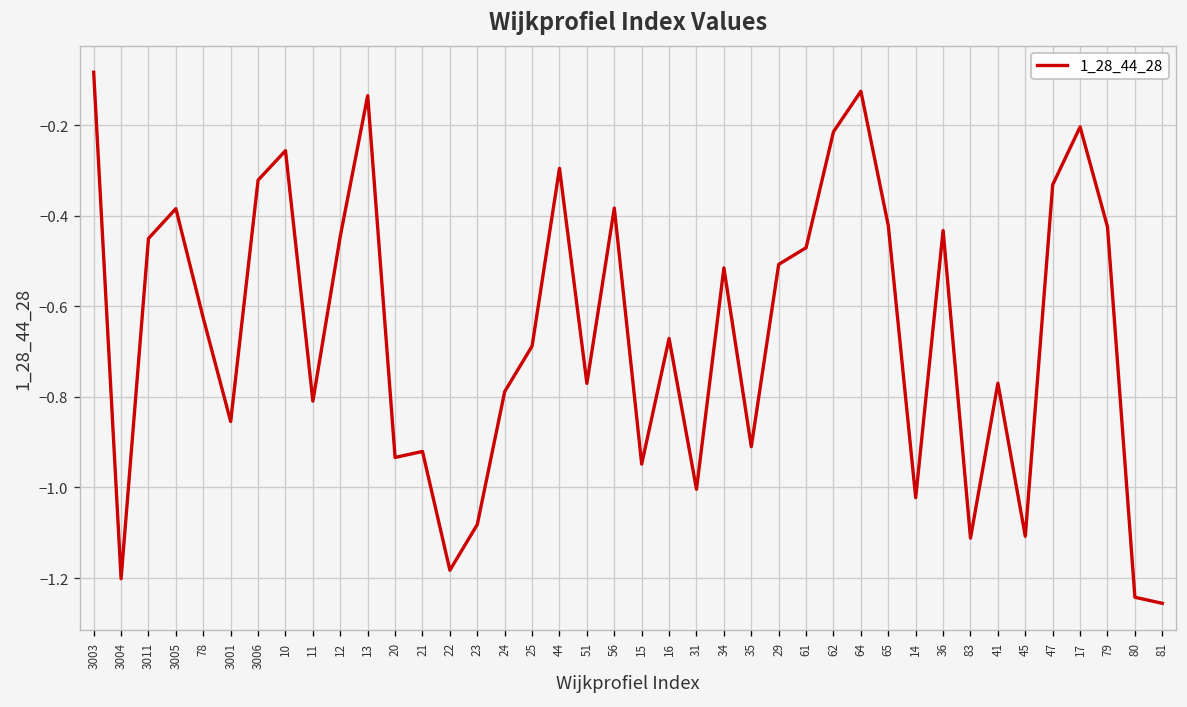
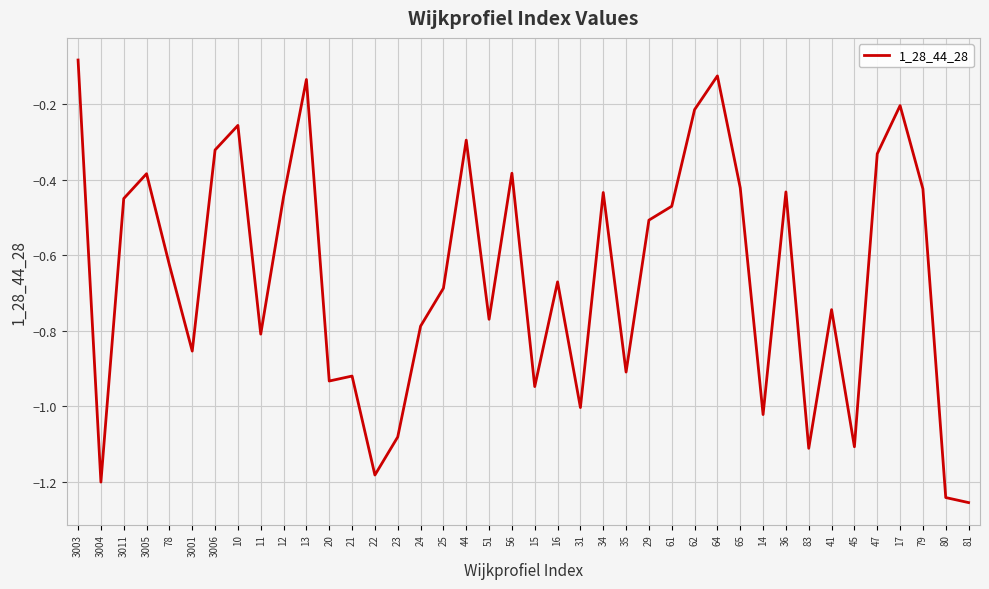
34: -0.52 -> -0.43
41: -0.77 -> -0.74
